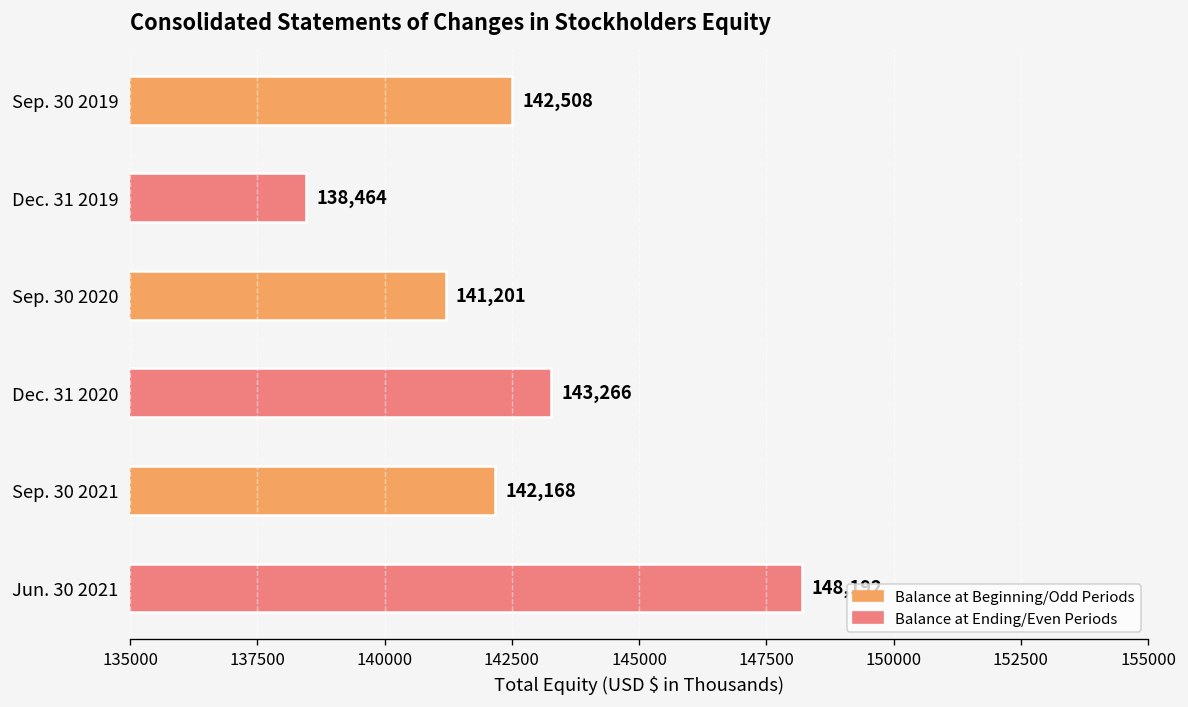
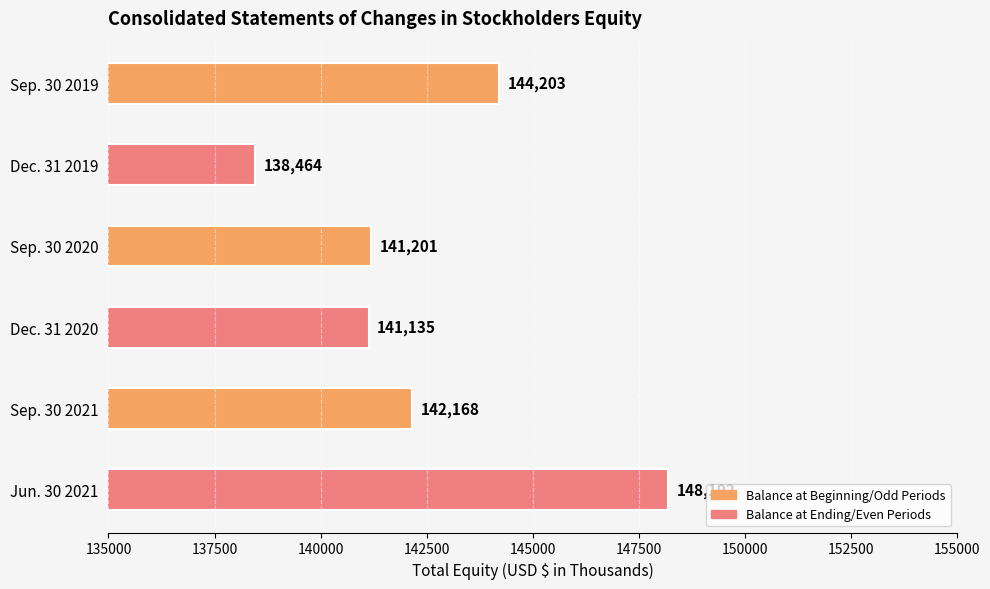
Sep. 30 2019: 142,508 -> 144,203
Dec. 31 2020: 143,266 -> 141,135
